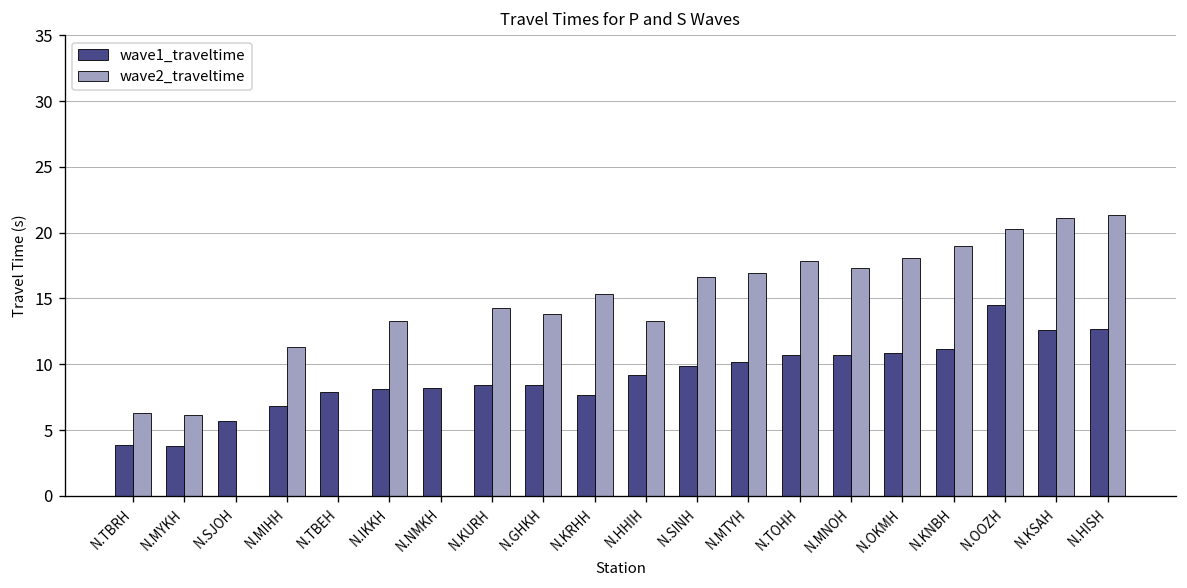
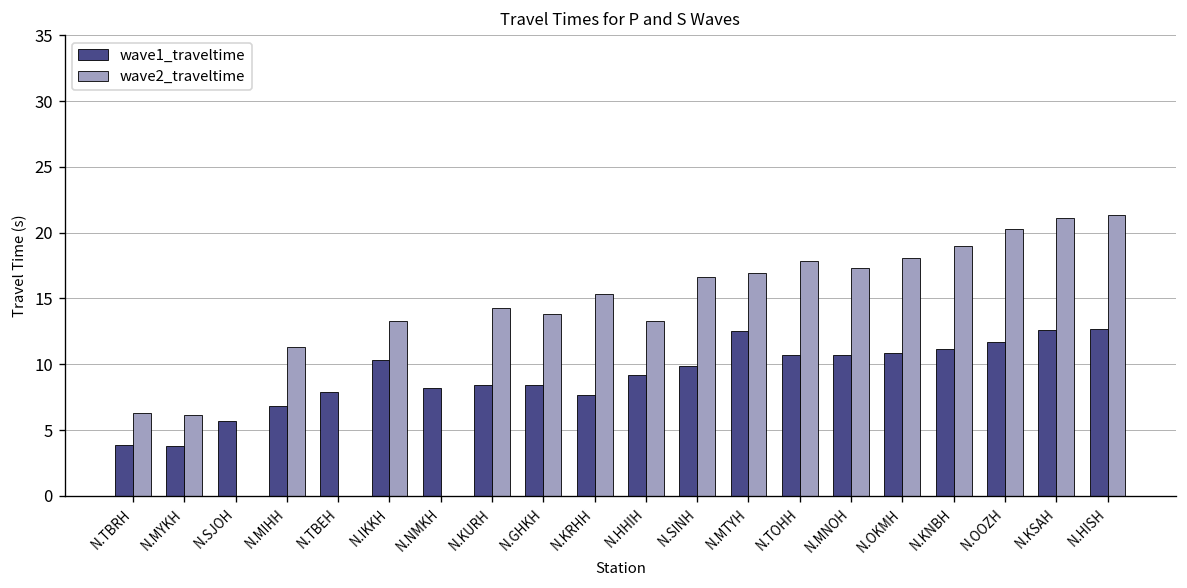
wave1_traveltime, N.IKKH: 8.1 -> 10.3
wave1_traveltime, N.MTYH: 10.2 -> 12.5
wave1_traveltime, N.OOZH: 14.5 -> 11.7
